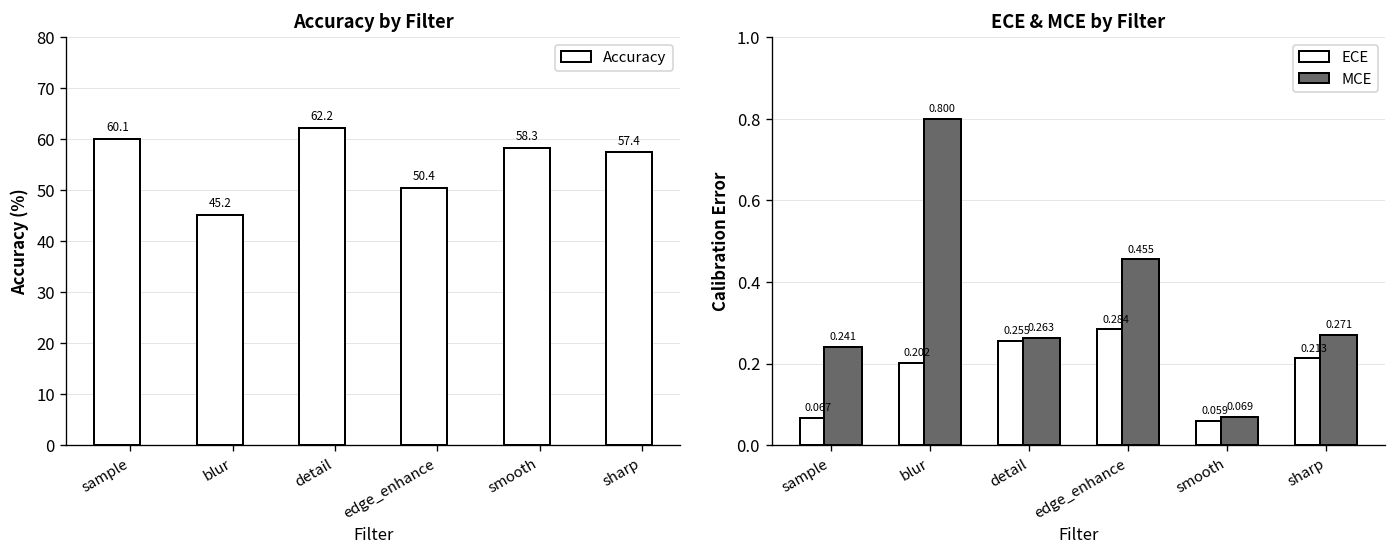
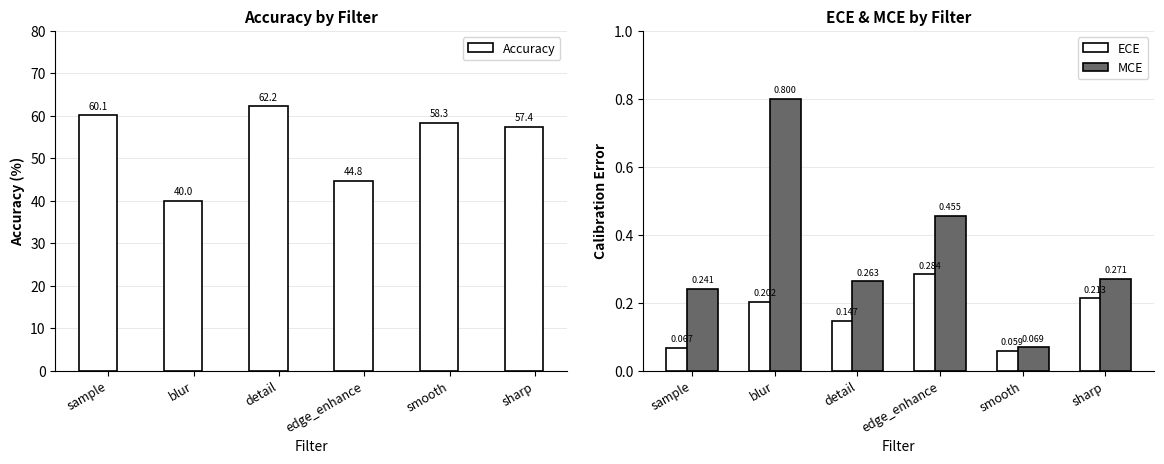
Accuracy by Filter, blur: 45.2 -> 40.0
Accuracy by Filter, edge_enhance: 50.4 -> 44.8
ECE & MCE by Filter, ECE, detail: 0.255 -> 0.147
